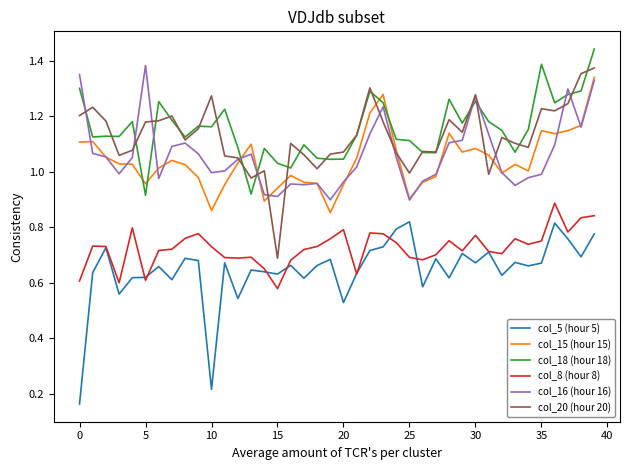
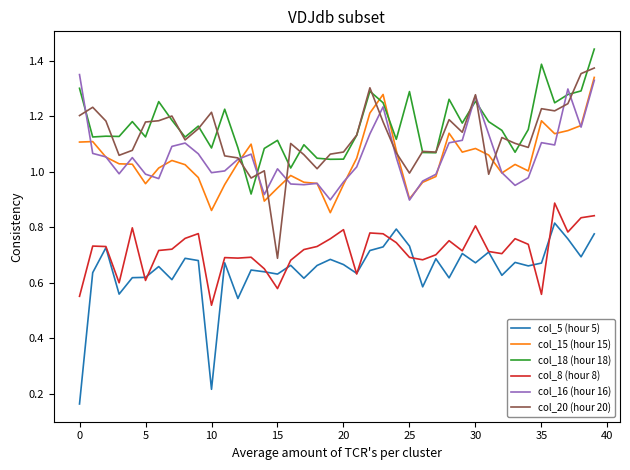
col_8 (hour 8), 0: 0.61 -> 0.55
col_18 (hour 18), 5: 0.92 -> 1.13
col_16 (hour 16), 5: 1.38 -> 0.99
col_18 (hour 18), 10: 1.16 -> 1.09
col_8 (hour 8), 10: 0.73 -> 0.52
col_20 (hour 20), 10: 1.27 -> 1.22
col_18 (hour 18), 15: 1.03 -> 1.11
col_16 (hour 16), 15: 0.91 -> 1.01
col_5 (hour 5), 20: 0.53 -> 0.67
col_5 (hour 5), 25: 0.82 -> 0.73
col_18 (hour 18), 25: 1.11 -> 1.29
col_8 (hour 8), 30: 0.77 -> 0.81
col_15 (hour 15), 35: 1.15 -> 1.18
col_8 (hour 8), 35: 0.75 -> 0.56
col_16 (hour 16), 35: 0.99 -> 1.11
